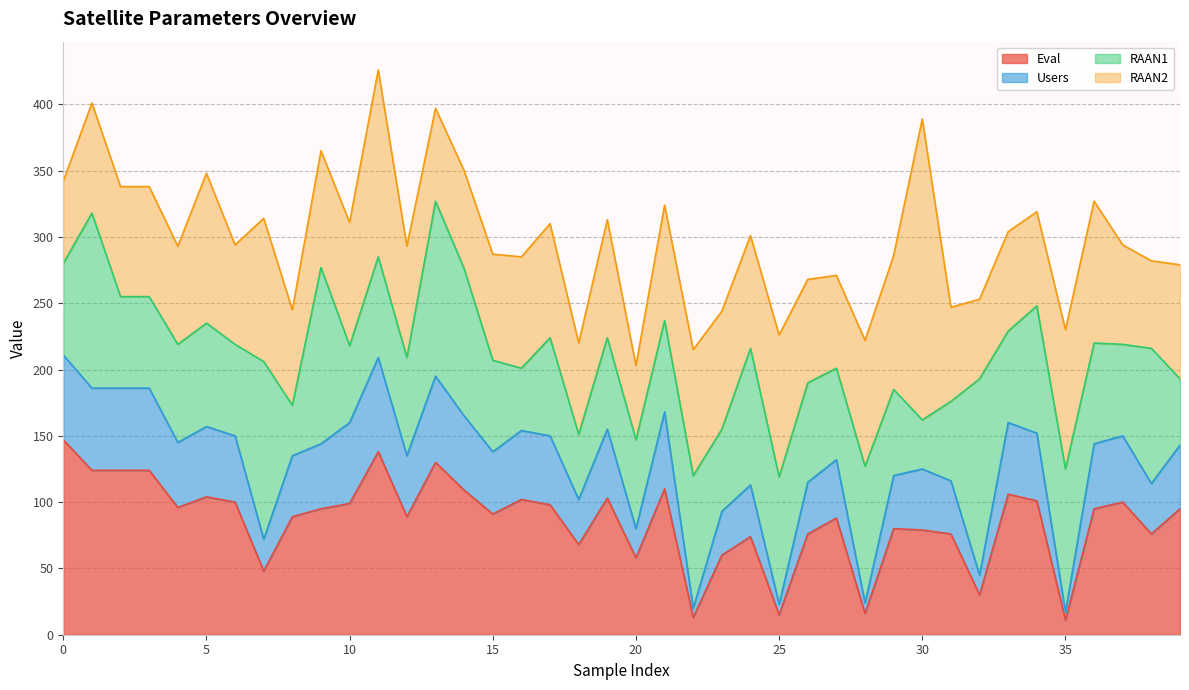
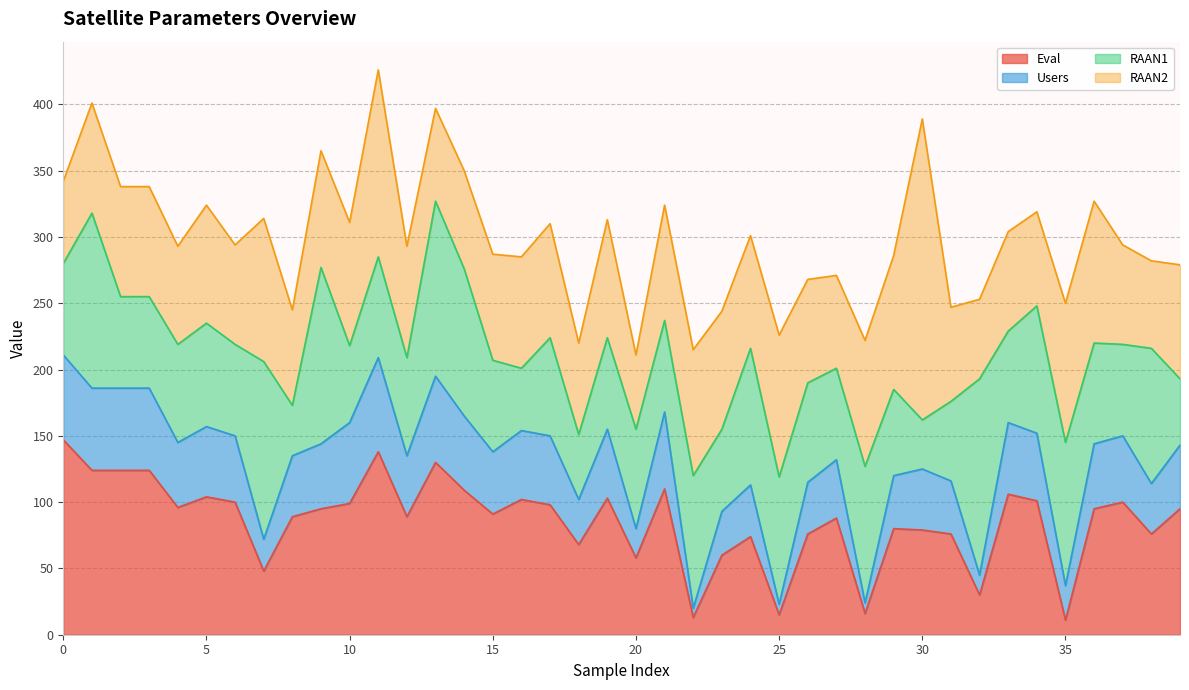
RAAN2, 5: 113 -> 89
RAAN1, 20: 67 -> 75
Users, 35: 6 -> 26
